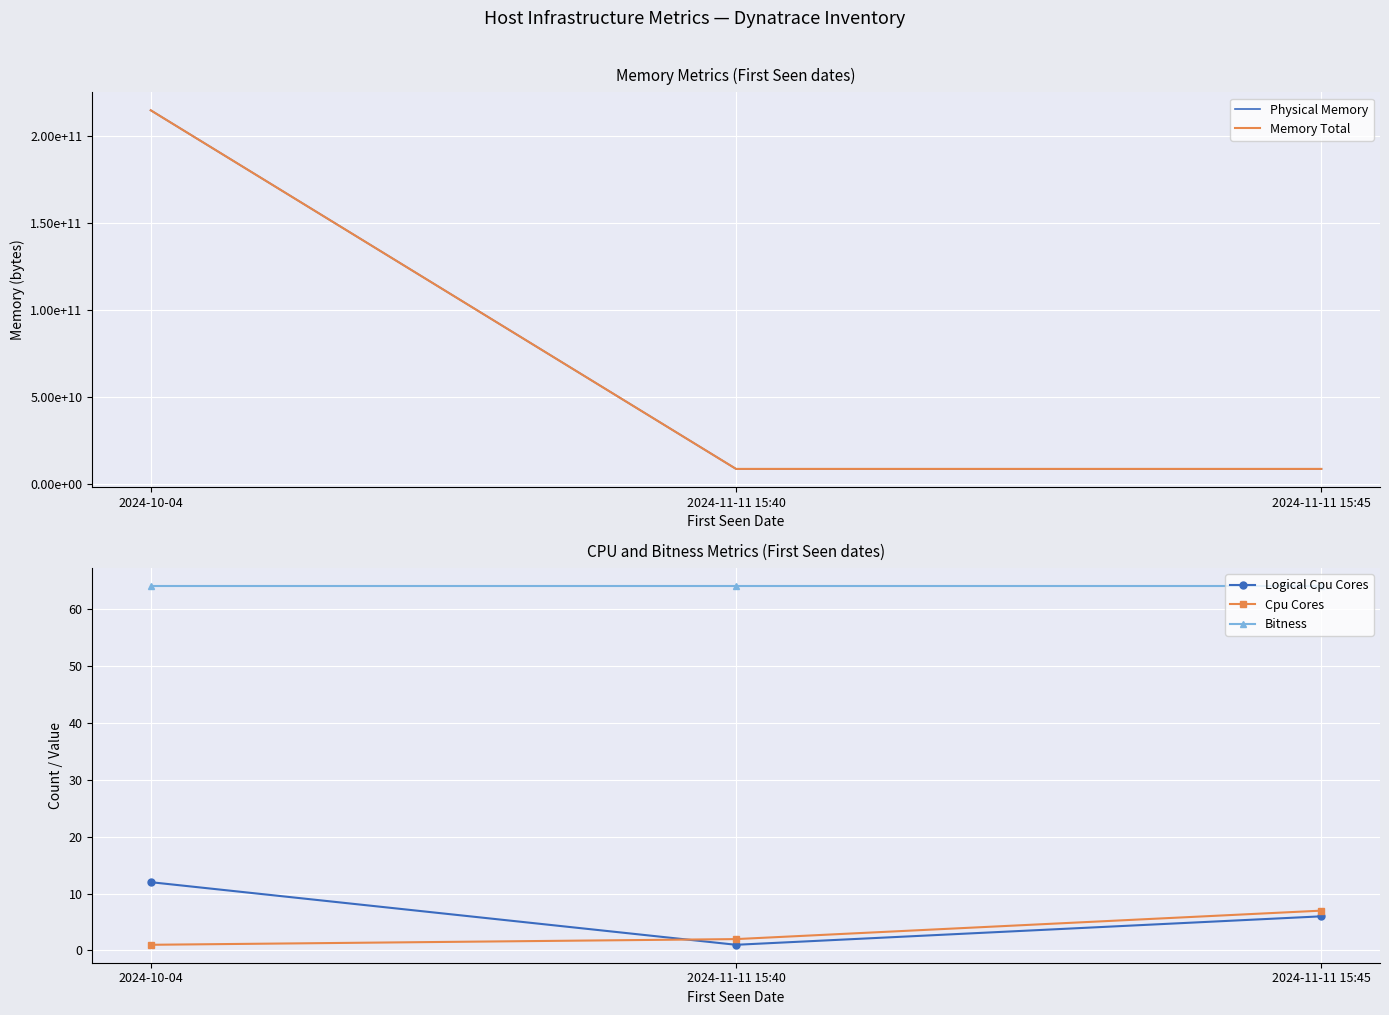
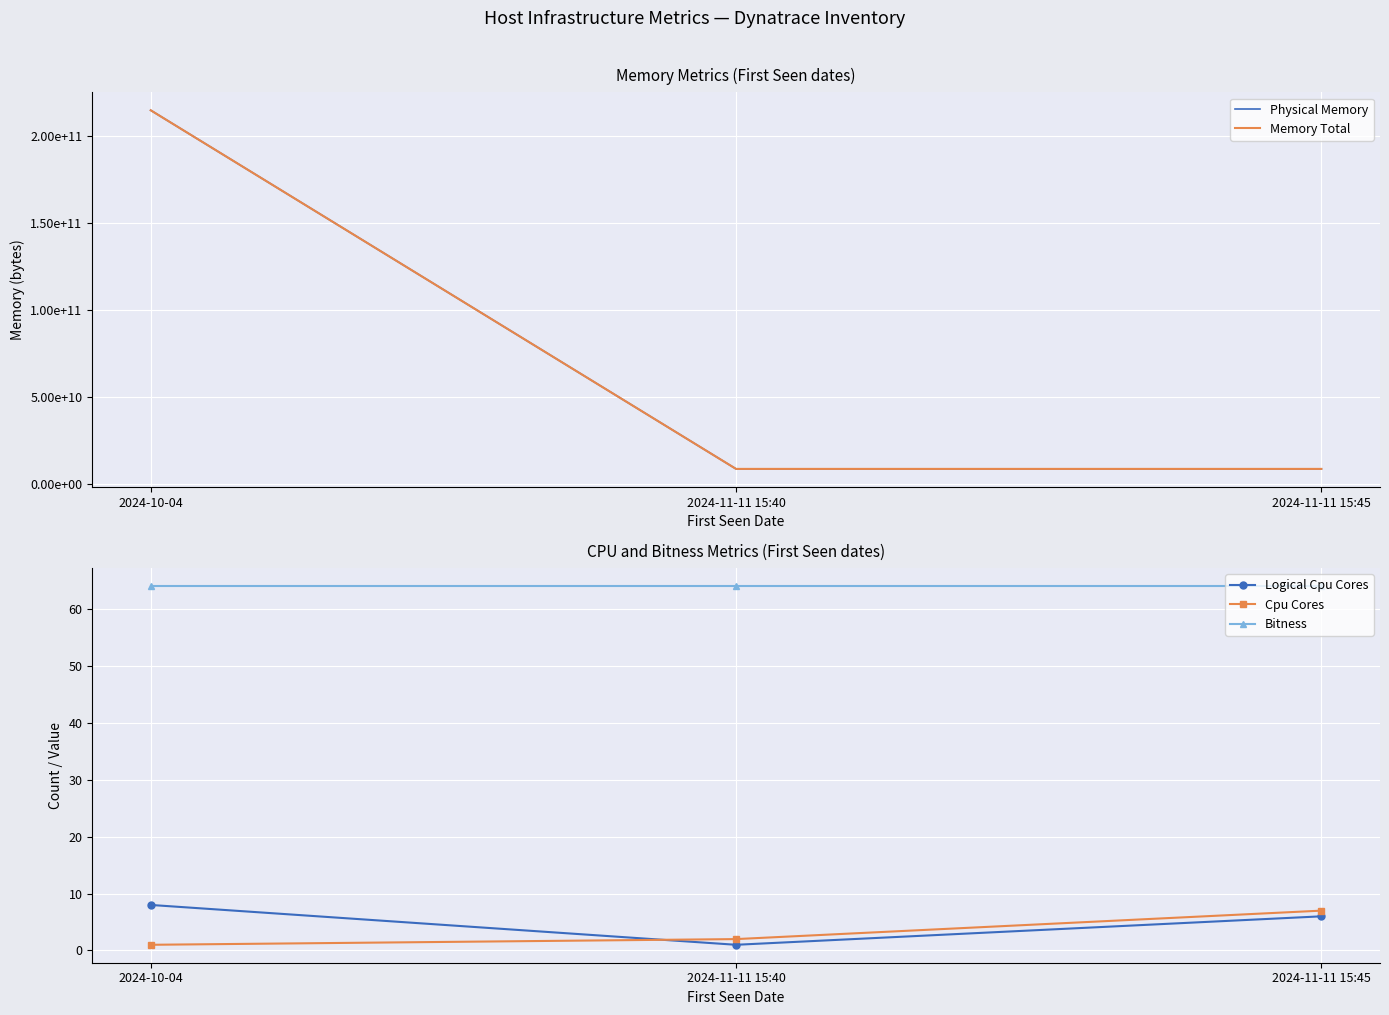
CPU and Bitness Metrics (First Seen dates), Logical Cpu Cores, 2024-10-04: 12 -> 8
